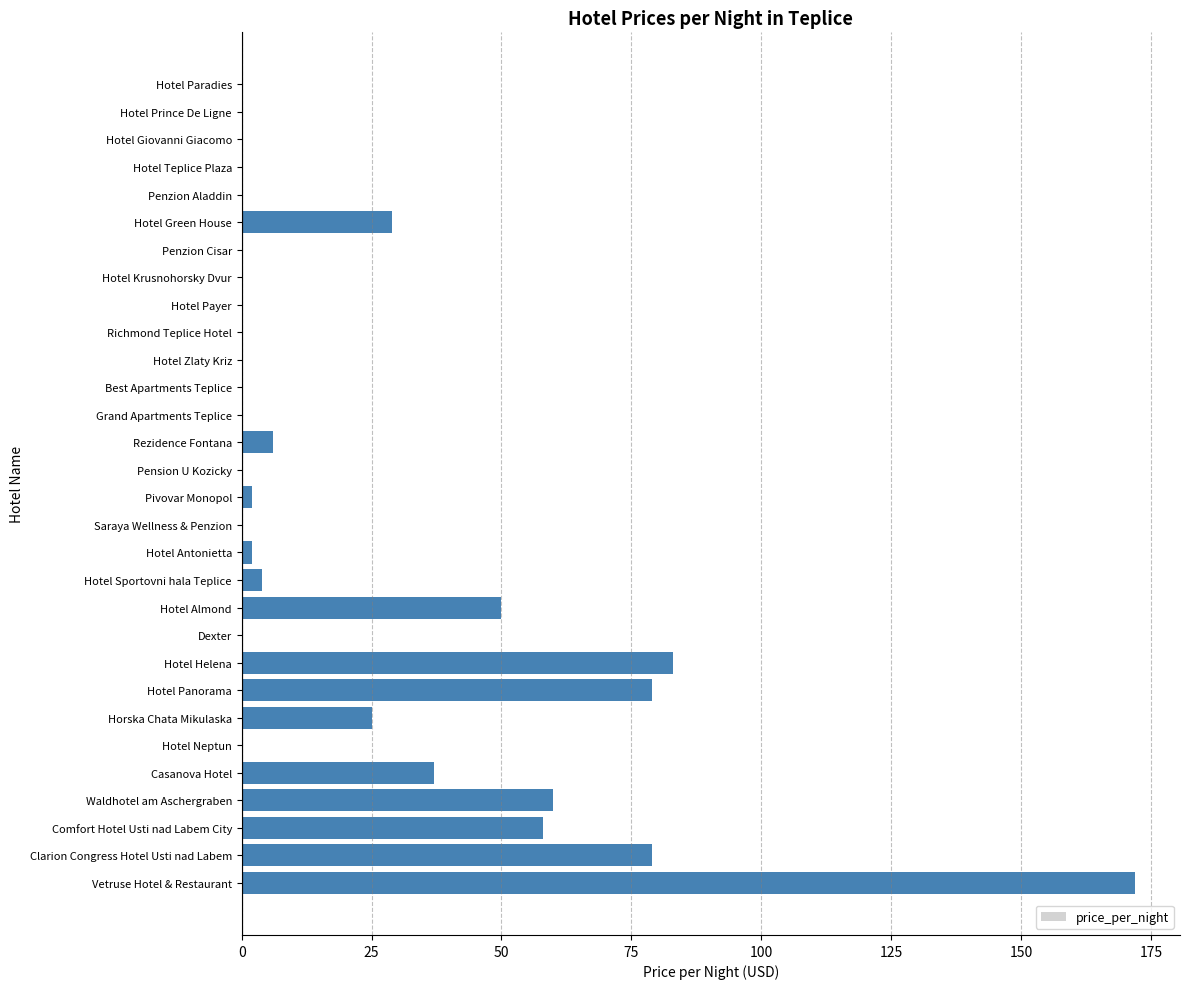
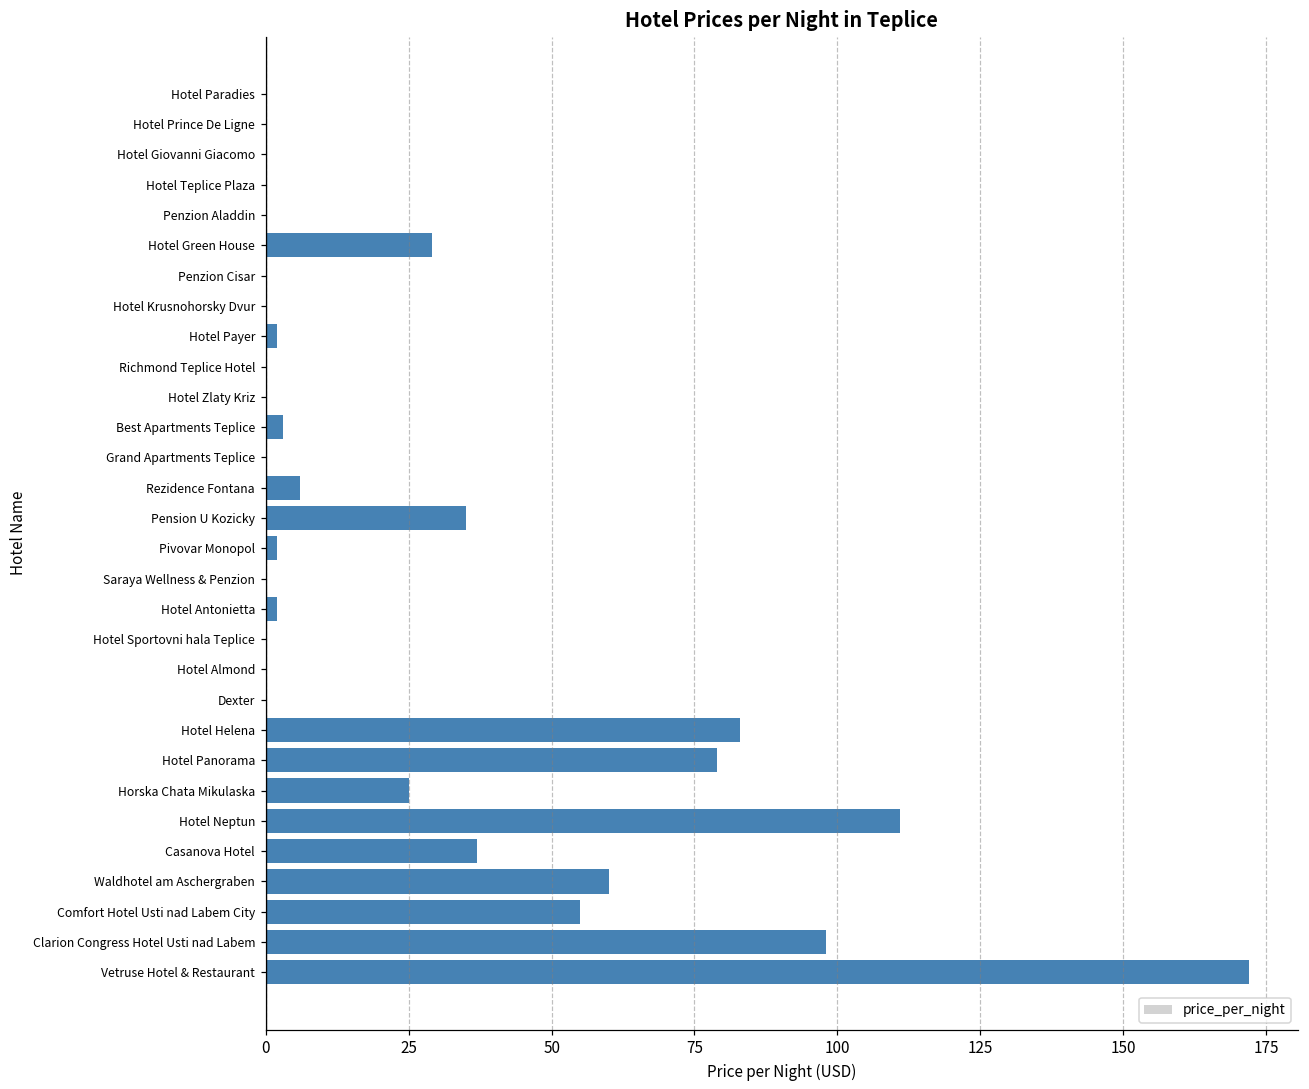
Hotel Payer: 0 -> 2
Best Apartments Teplice: 0 -> 3
Pension U Kozicky: 0 -> 35
Hotel Sportovni hala Teplice: 4 -> 0
Hotel Almond: 50 -> 0
Hotel Neptun: 0 -> 111
Comfort Hotel Usti nad Labem City: 58 -> 55
Clarion Congress Hotel Usti nad Labem: 79 -> 98
